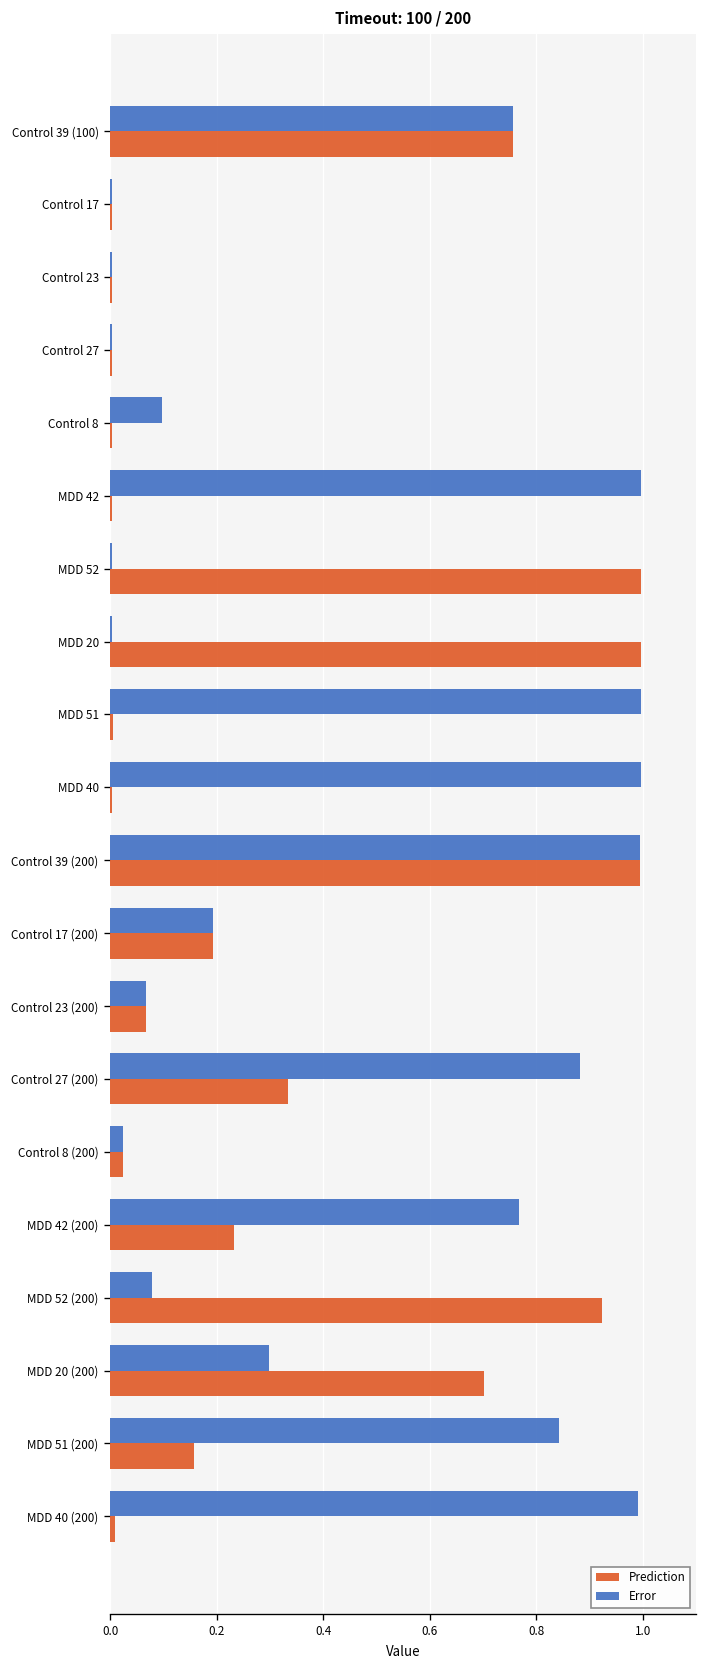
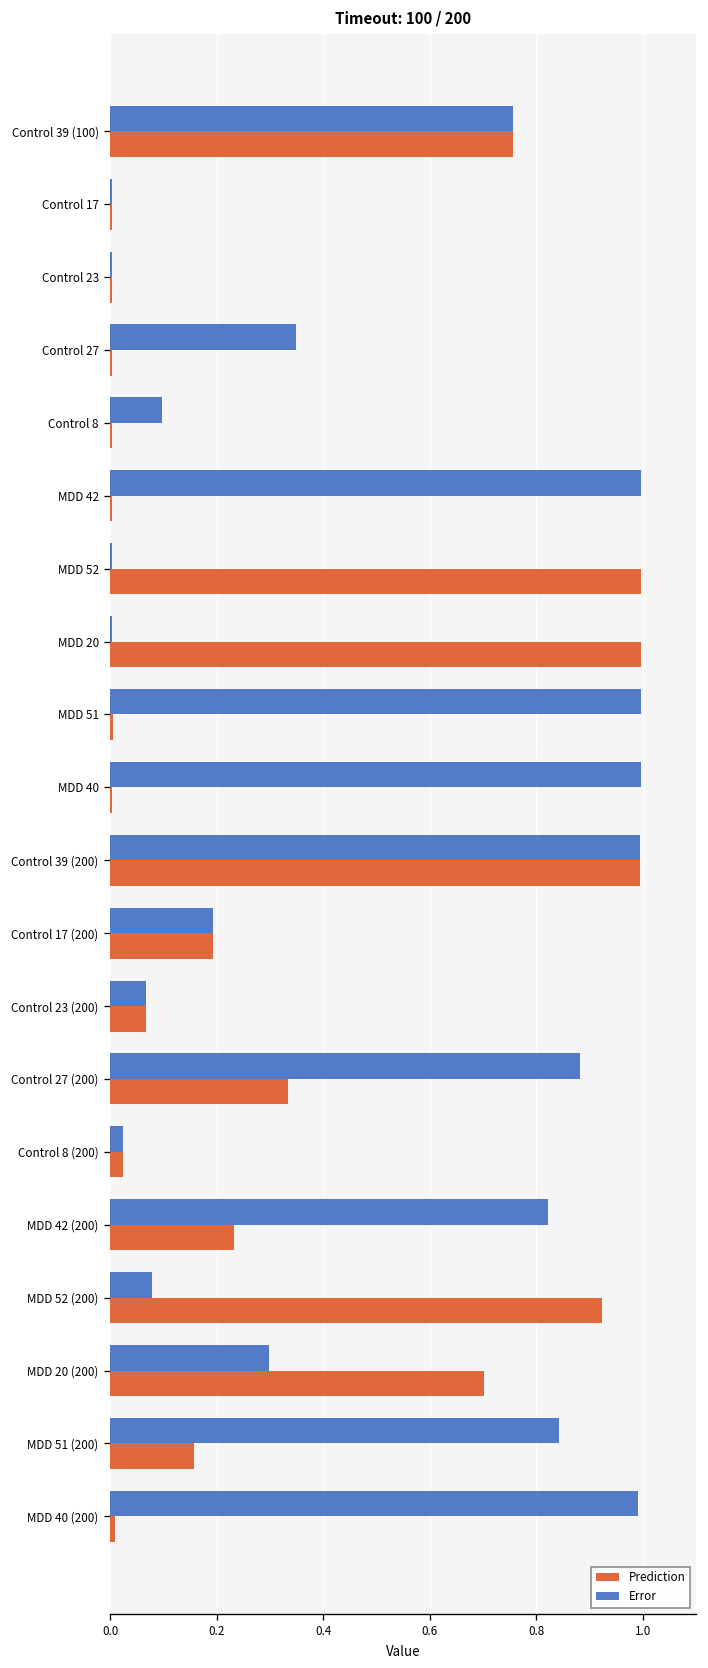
Error, Control 27: 0.00 -> 0.35
Error, MDD 42 (200): 0.77 -> 0.82
